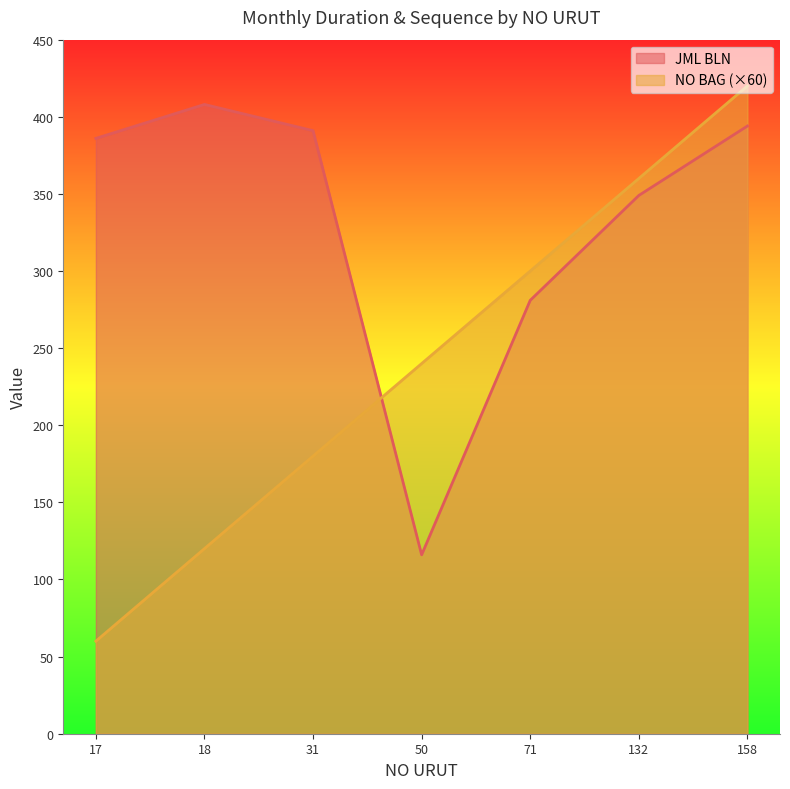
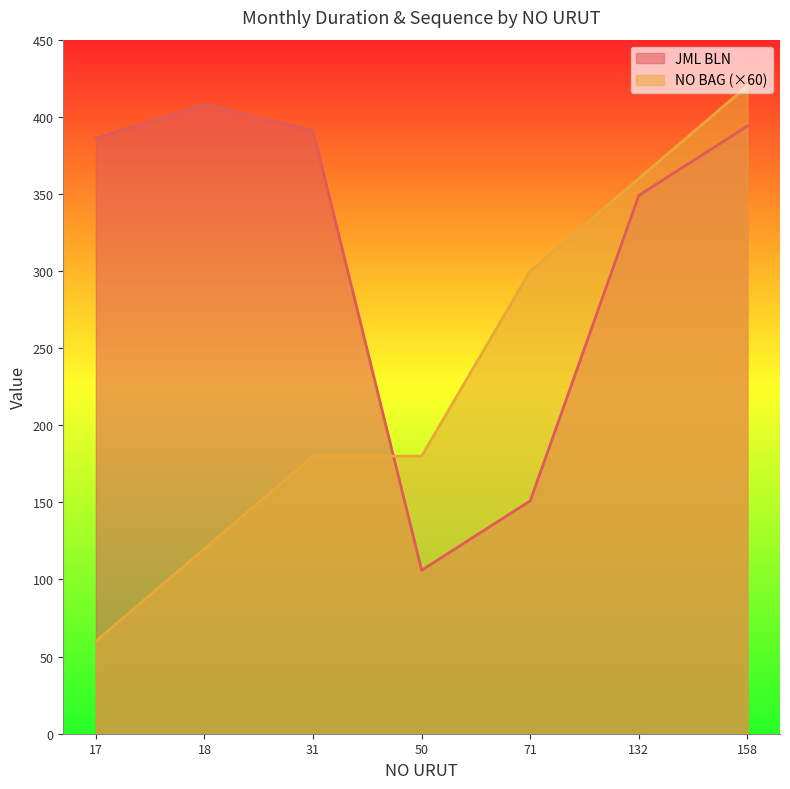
JML BLN, 50: 116 -> 106
NO BAG (×60), 50: 240 -> 180
JML BLN, 71: 281 -> 151
